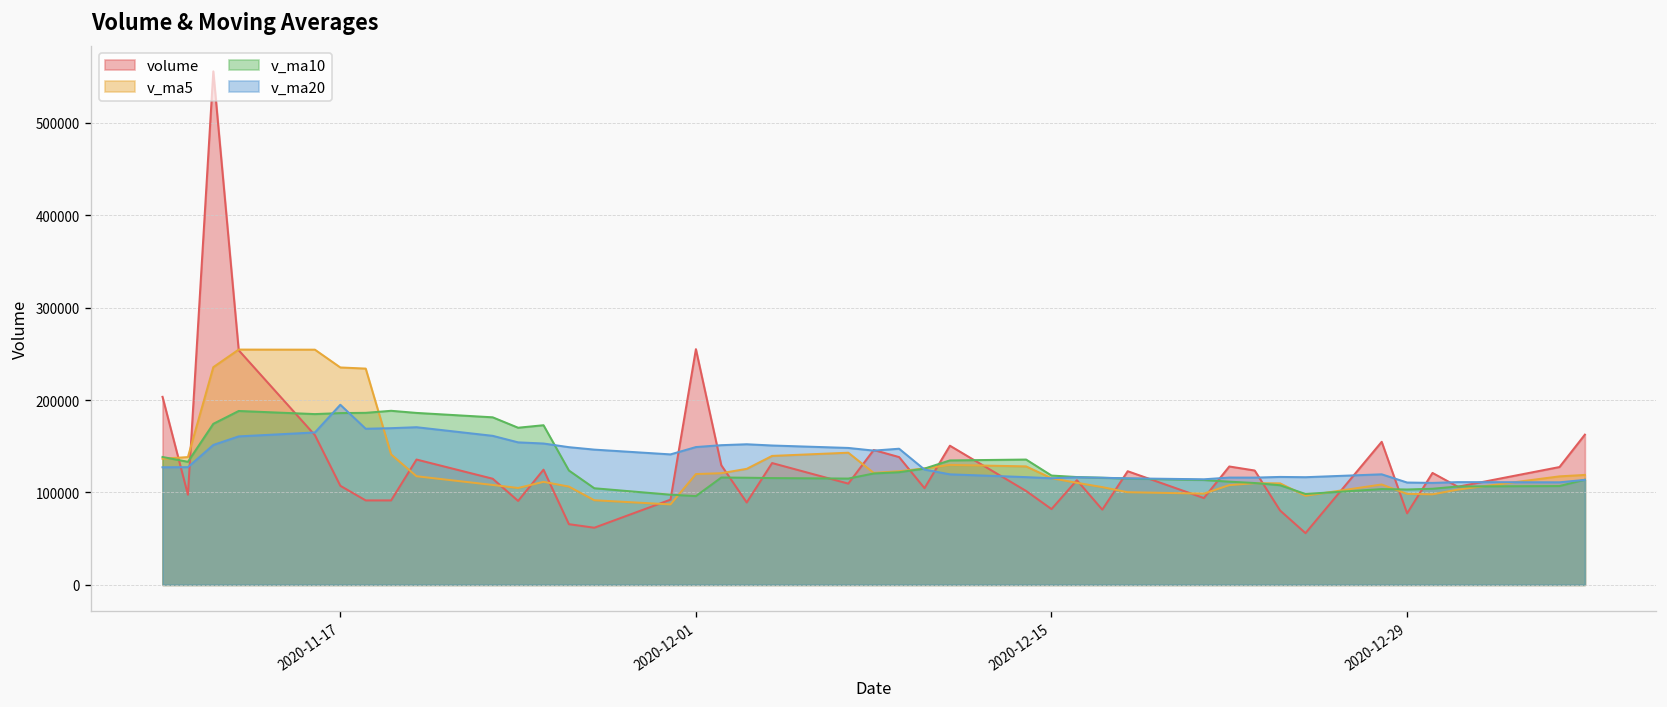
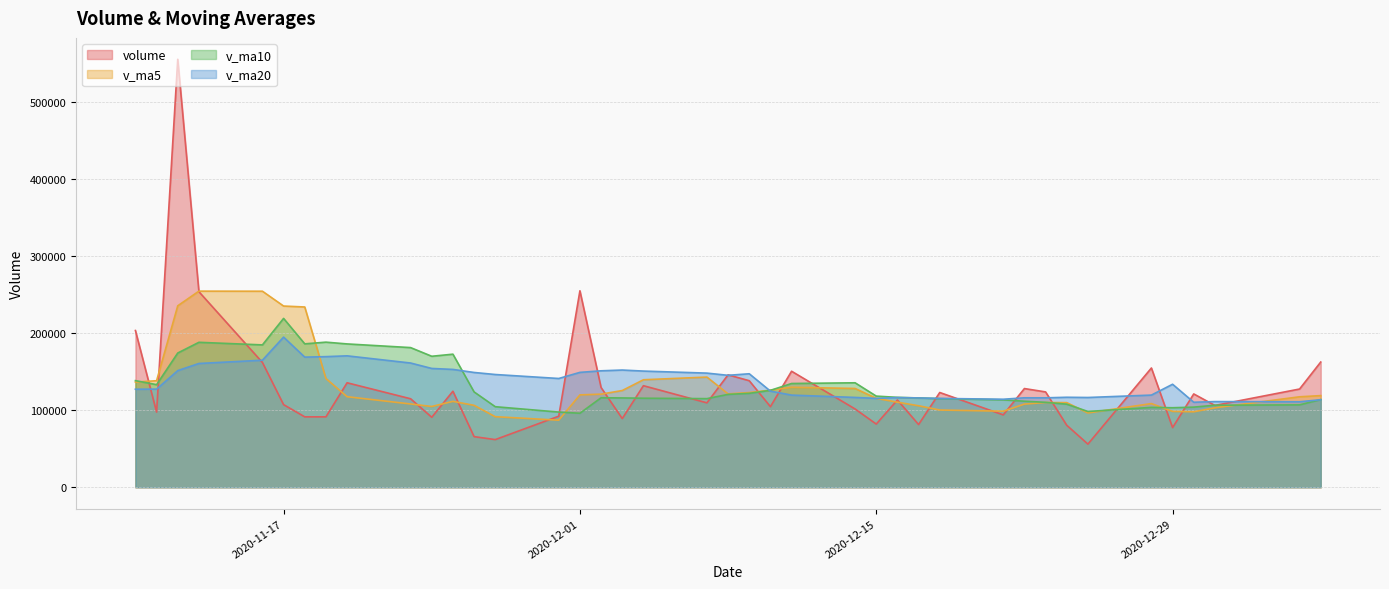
v_ma10, 2020-11-17: 190000 -> 220000
v_ma20, 2020-12-29: 110000 -> 130000
